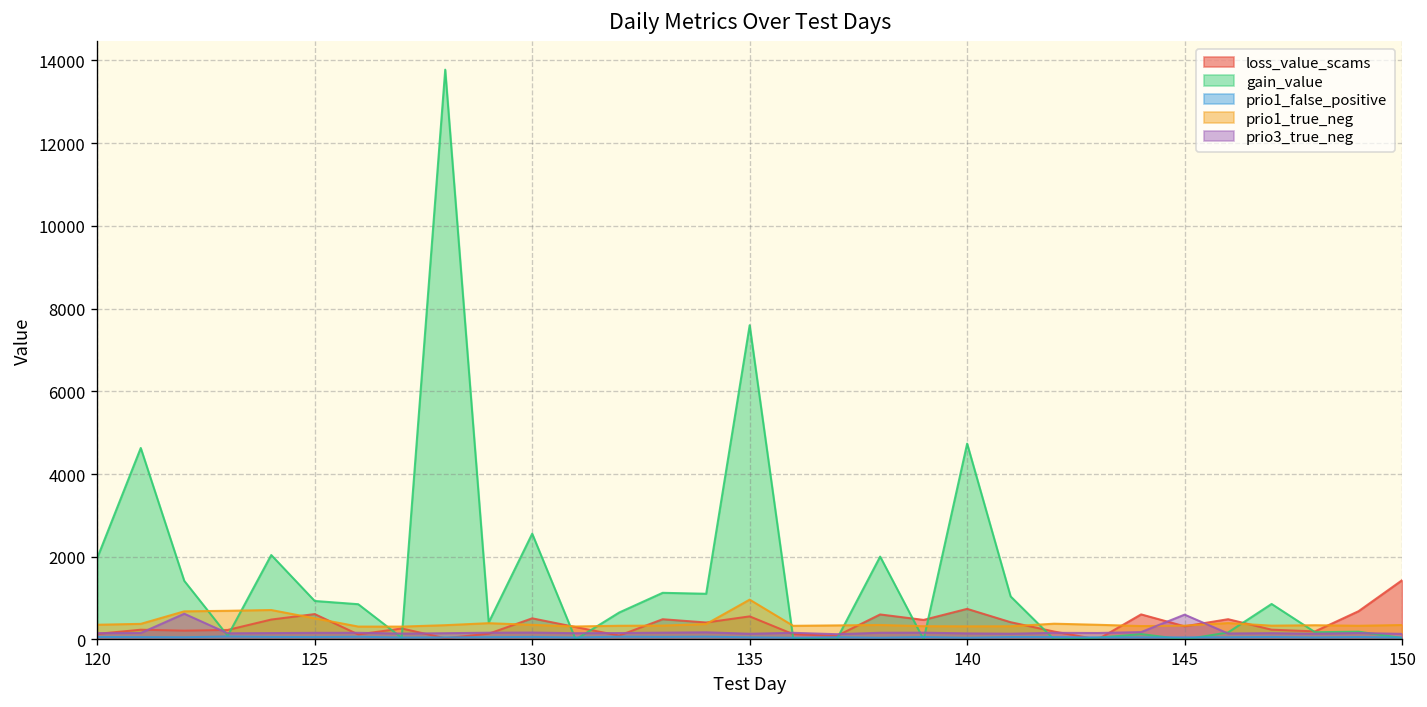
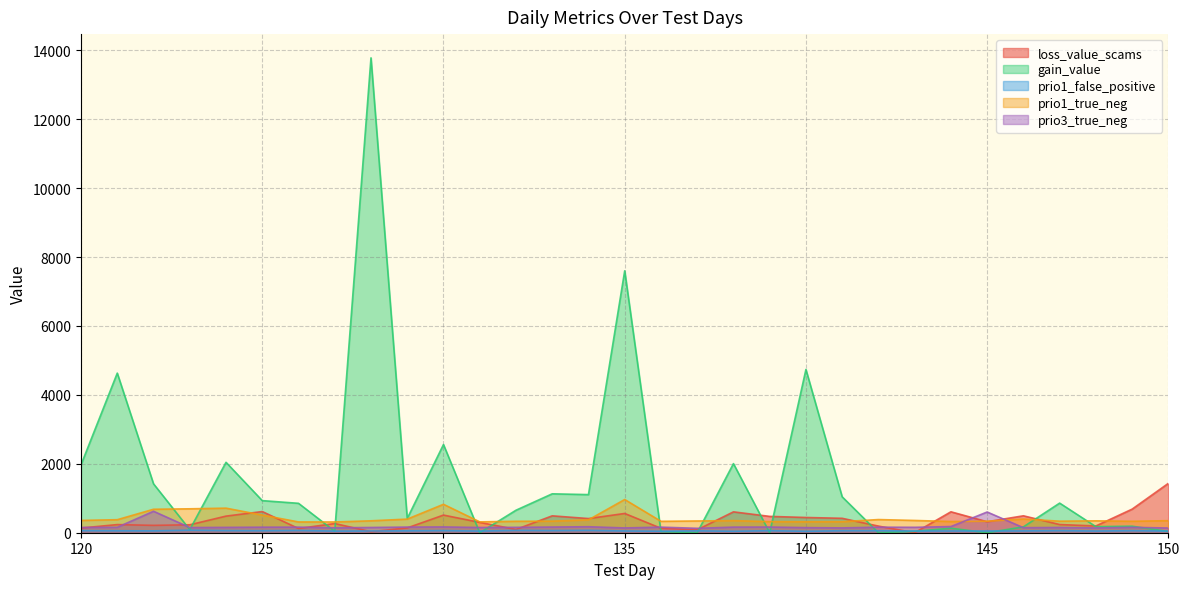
prio1_true_neg, 130: 400 -> 800
loss_value_scams, 140: 700 -> 400
